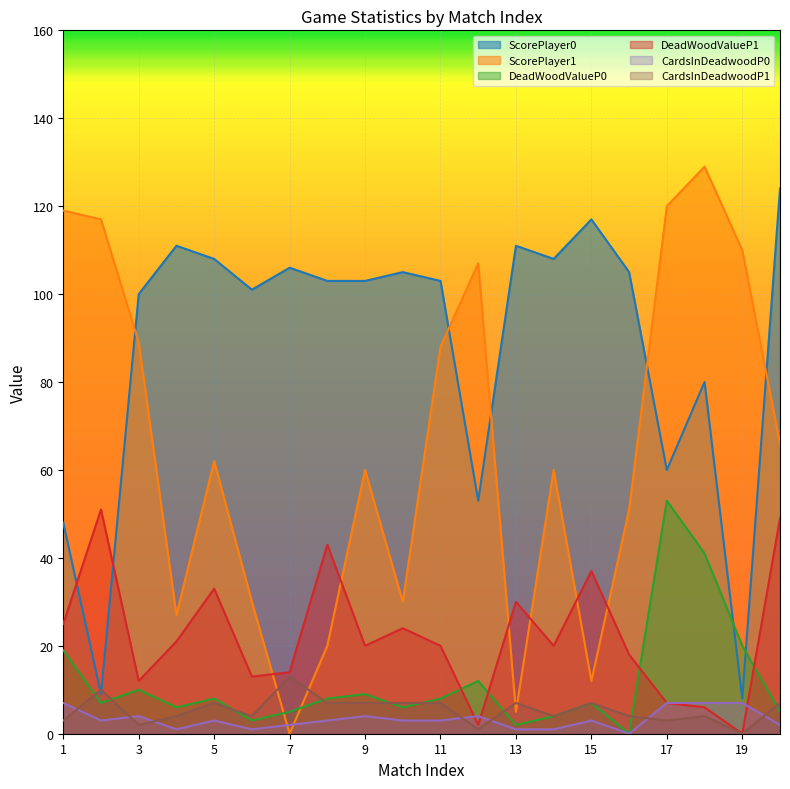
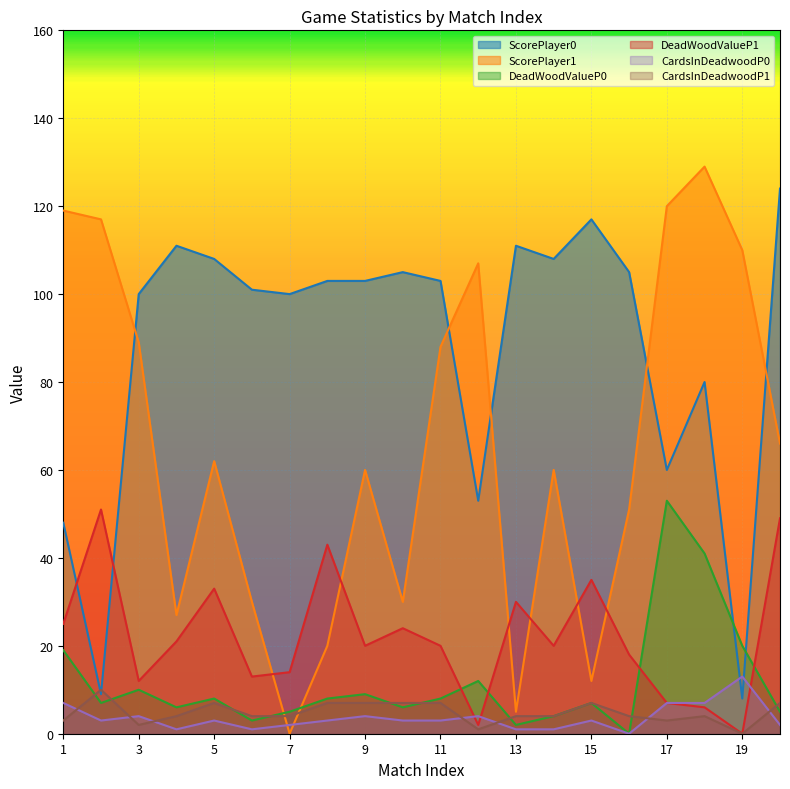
ScorePlayer0, 7: 106 -> 100
CardsInDeadwoodP1, 7: 13 -> 4
CardsInDeadwoodP1, 13: 7 -> 4
DeadWoodValueP1, 15: 37 -> 35
CardsInDeadwoodP0, 19: 7 -> 13
